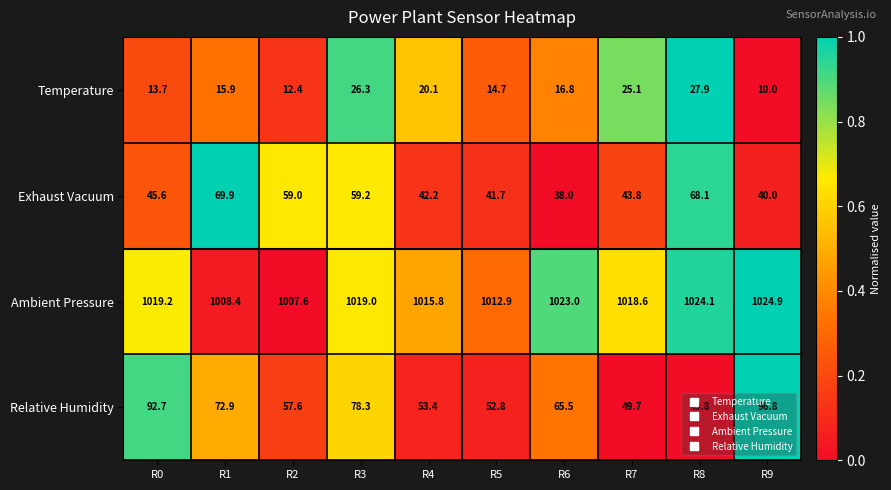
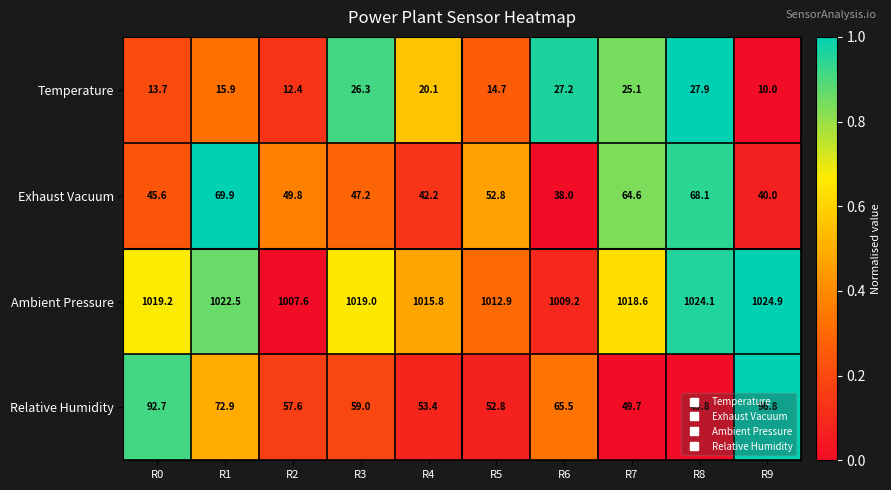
Temperature, R6: 16.8 -> 27.2
Exhaust Vacuum, R2: 59.0 -> 49.8
Exhaust Vacuum, R3: 59.2 -> 47.2
Exhaust Vacuum, R5: 41.7 -> 52.8
Exhaust Vacuum, R7: 43.8 -> 64.6
Ambient Pressure, R1: 1008.4 -> 1022.5
Ambient Pressure, R6: 1023.0 -> 1009.2
Relative Humidity, R3: 78.3 -> 59.0
